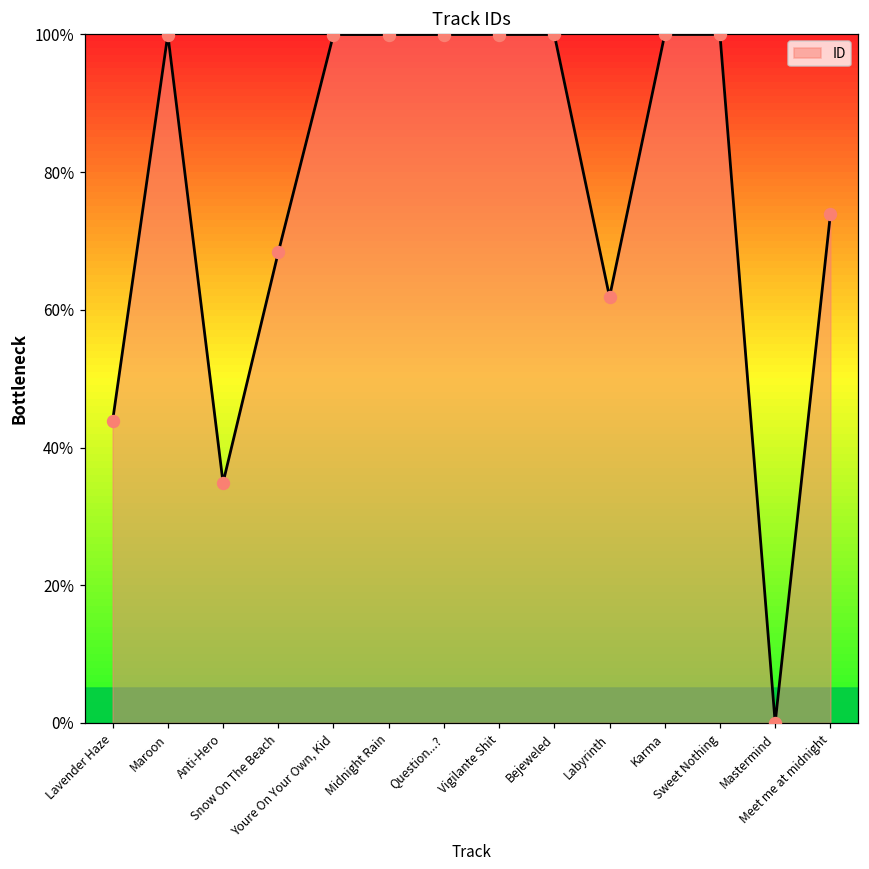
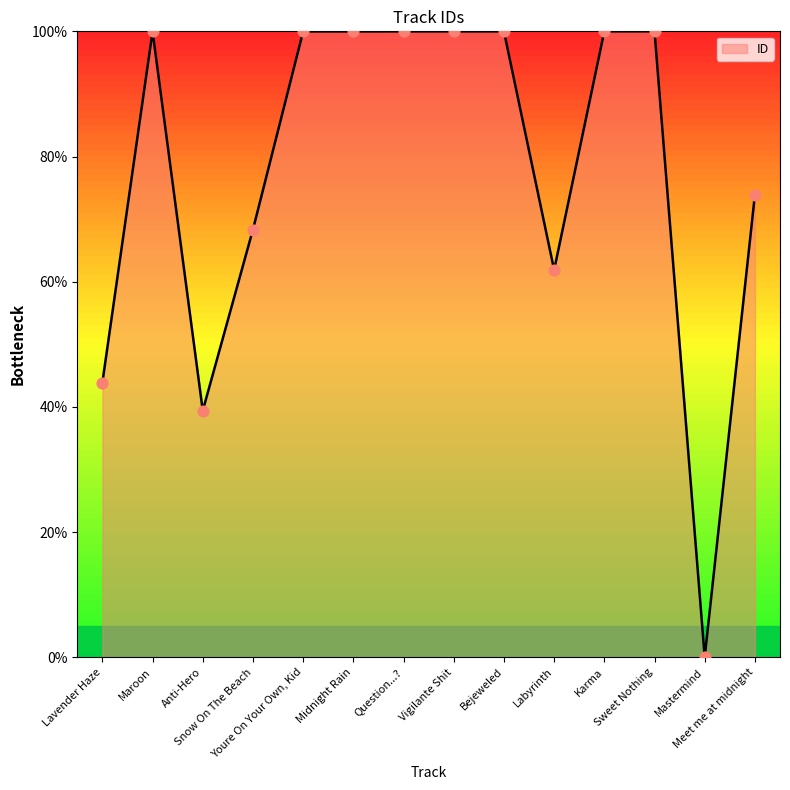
Anti-Hero: 35% -> 39%
